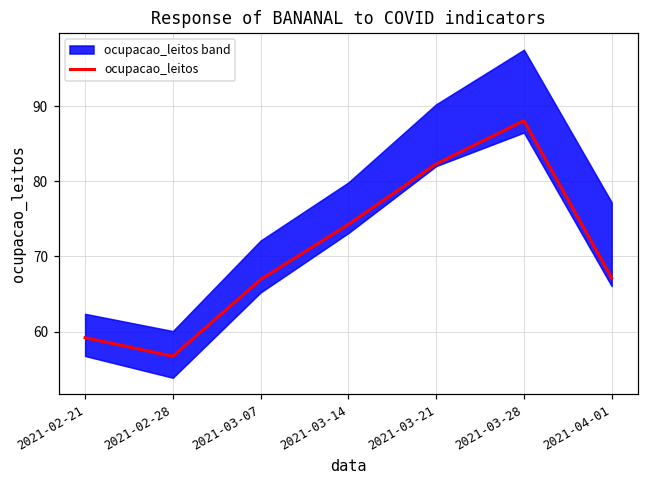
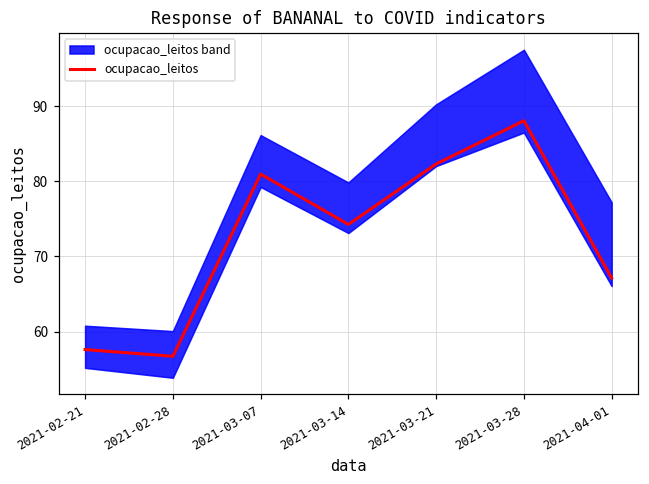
ocupacao_leitos, 2021-02-21: 59 -> 58
ocupacao_leitos, 2021-03-07: 67 -> 81
